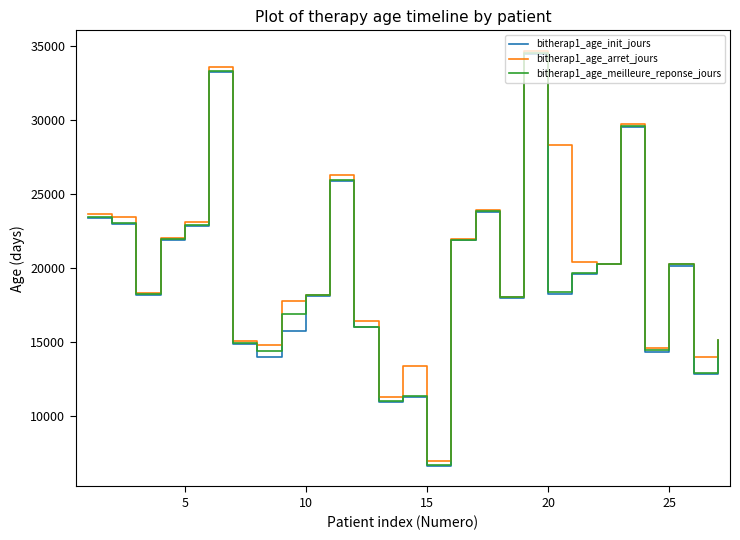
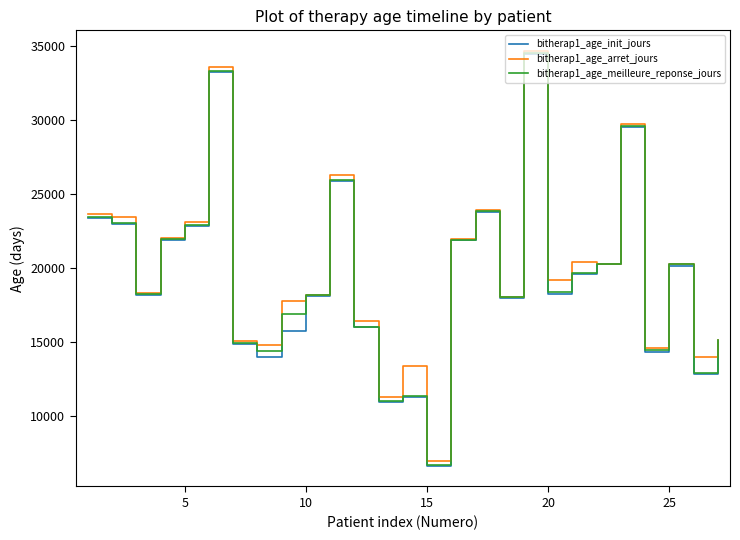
bitherap1_age_arret_jours, 20: 28300 -> 19200
